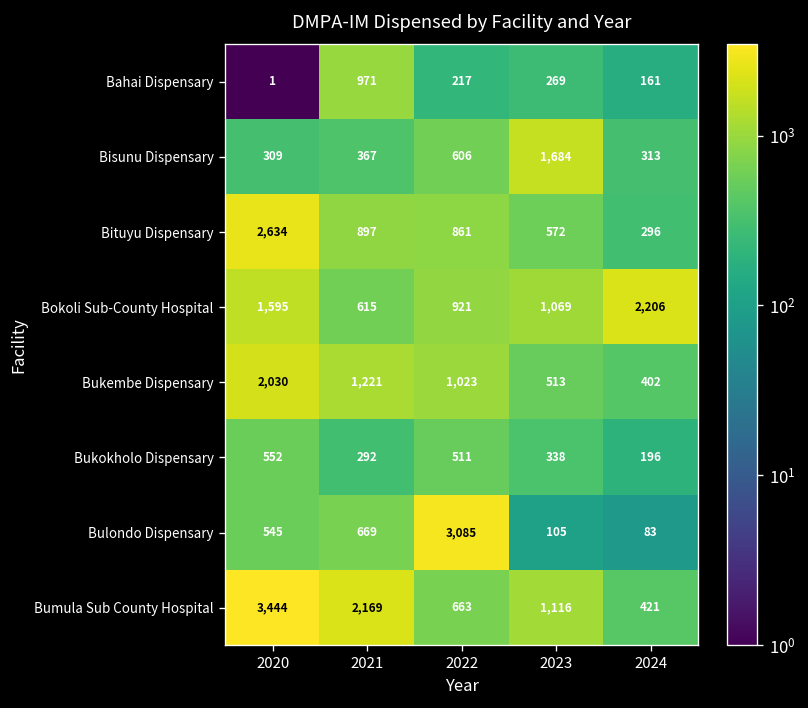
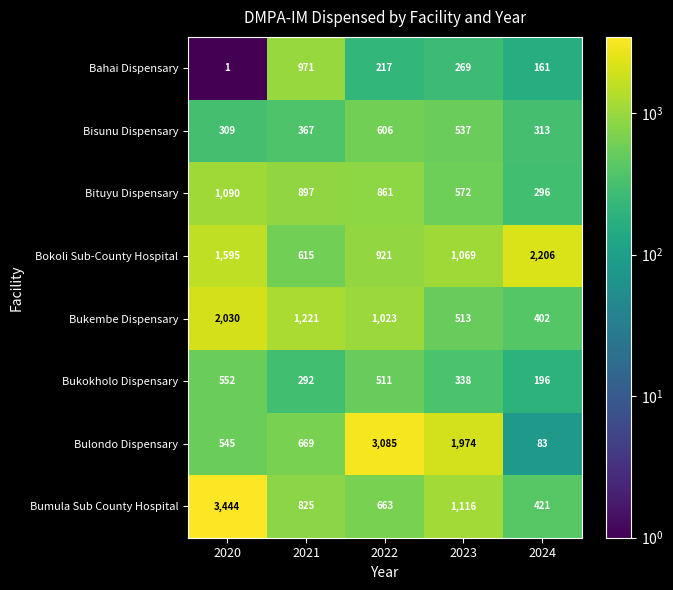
Bisunu Dispensary, 2023: 1,684 -> 537
Bituyu Dispensary, 2020: 2,634 -> 1,090
Bulondo Dispensary, 2023: 105 -> 1,974
Bumula Sub County Hospital, 2021: 2,169 -> 825
